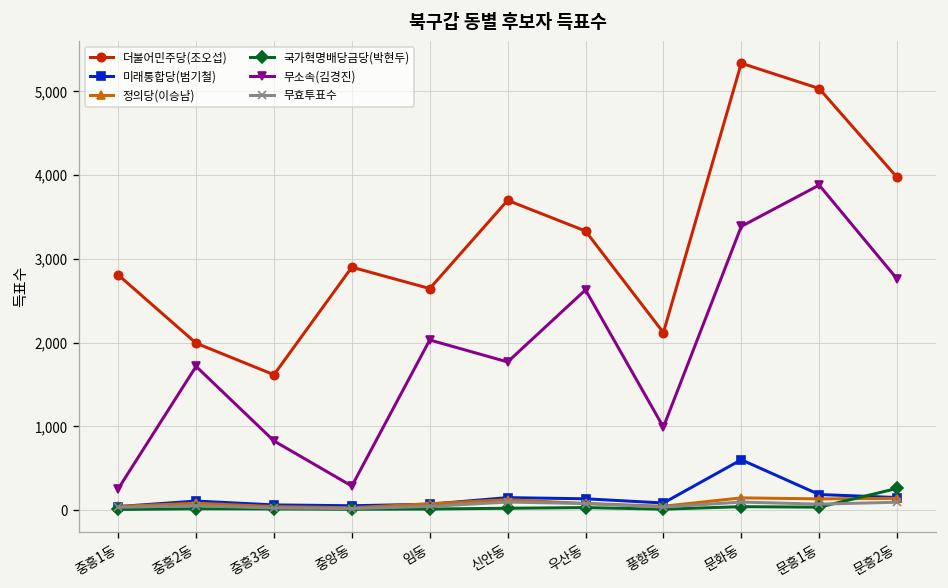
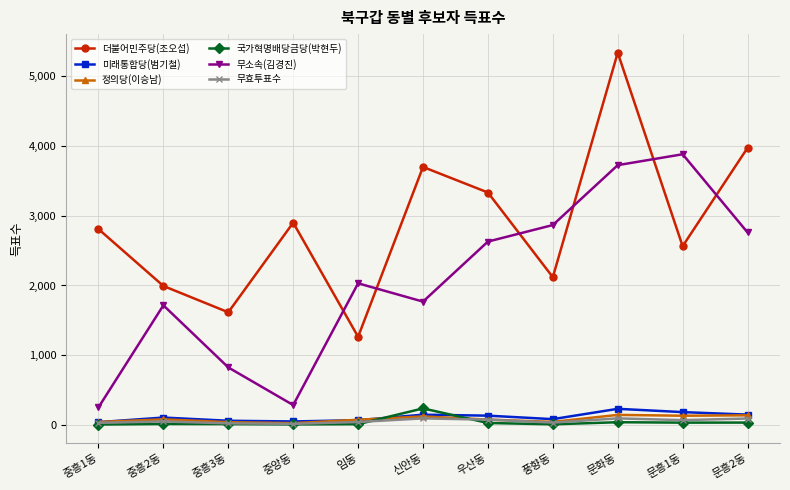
더불어민주당(조오섭), 임동: 2,600 -> 1,300
국가혁명배당금당(박현두), 신안동: 0 -> 200
무소속(김경진), 풍향동: 1,000 -> 2,900
미래통합당(범기철), 문화동: 600 -> 200
무소속(김경진), 문화동: 3,400 -> 3,700
더불어민주당(조오섭), 문흥1동: 5,000 -> 2,600
국가혁명배당금당(박현두), 문흥2동: 300 -> 0
